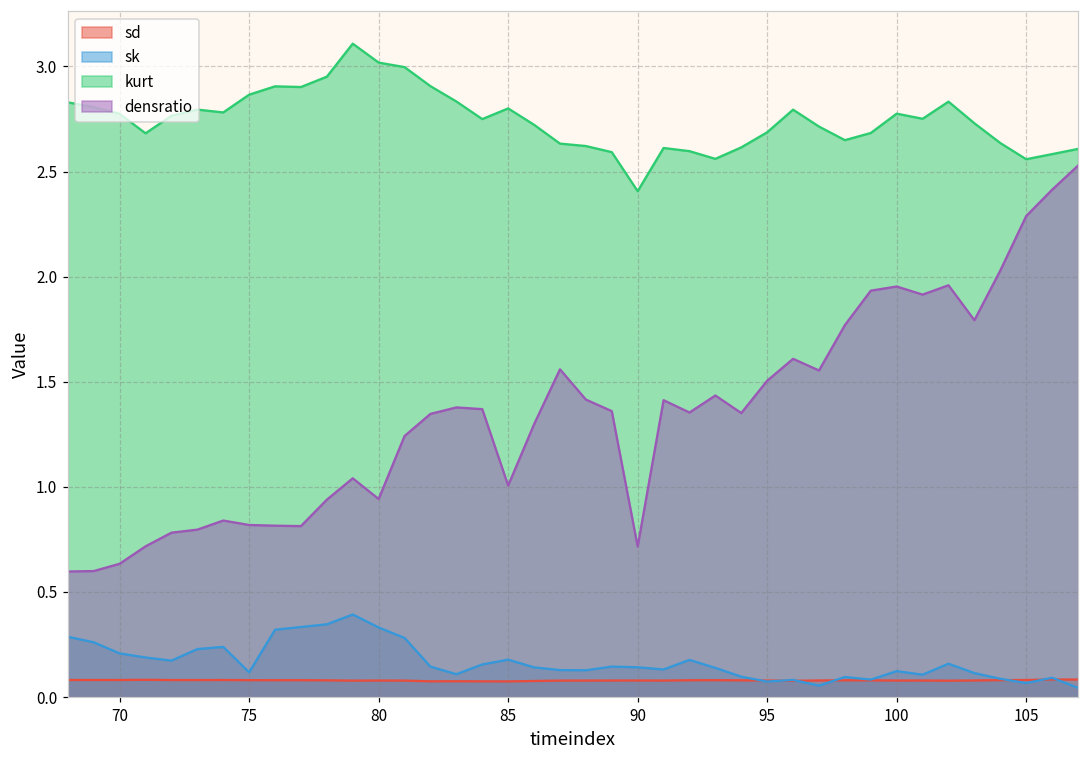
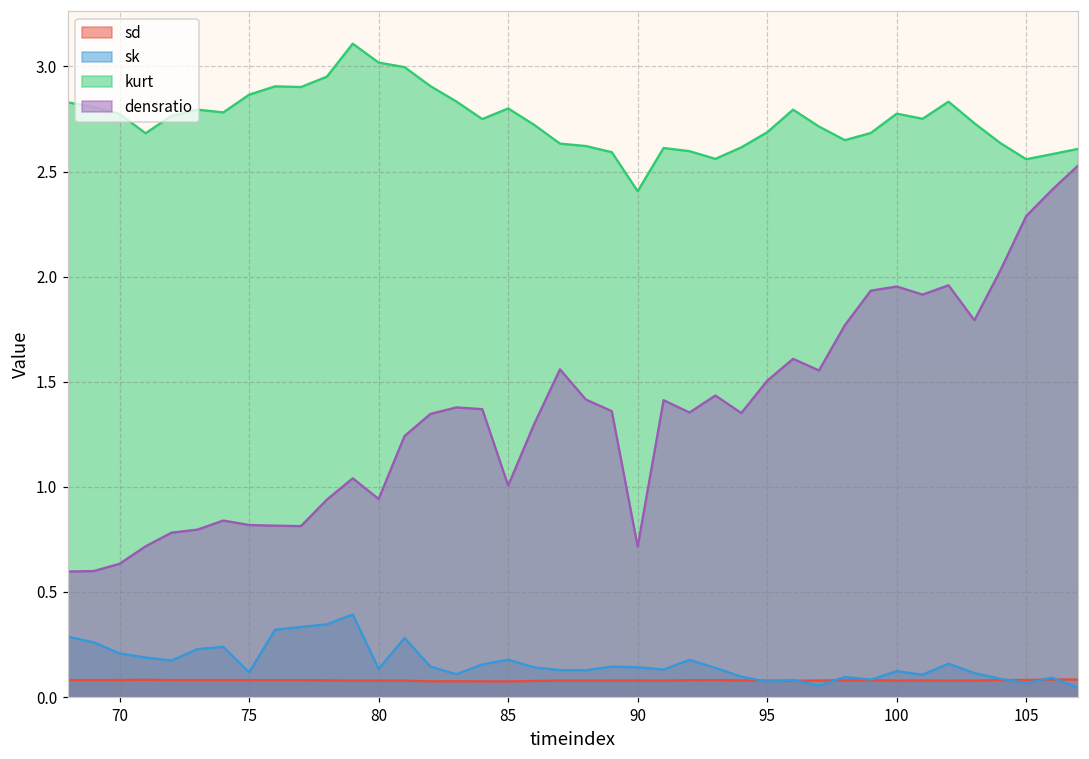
sk, 80: 0.33 -> 0.13
